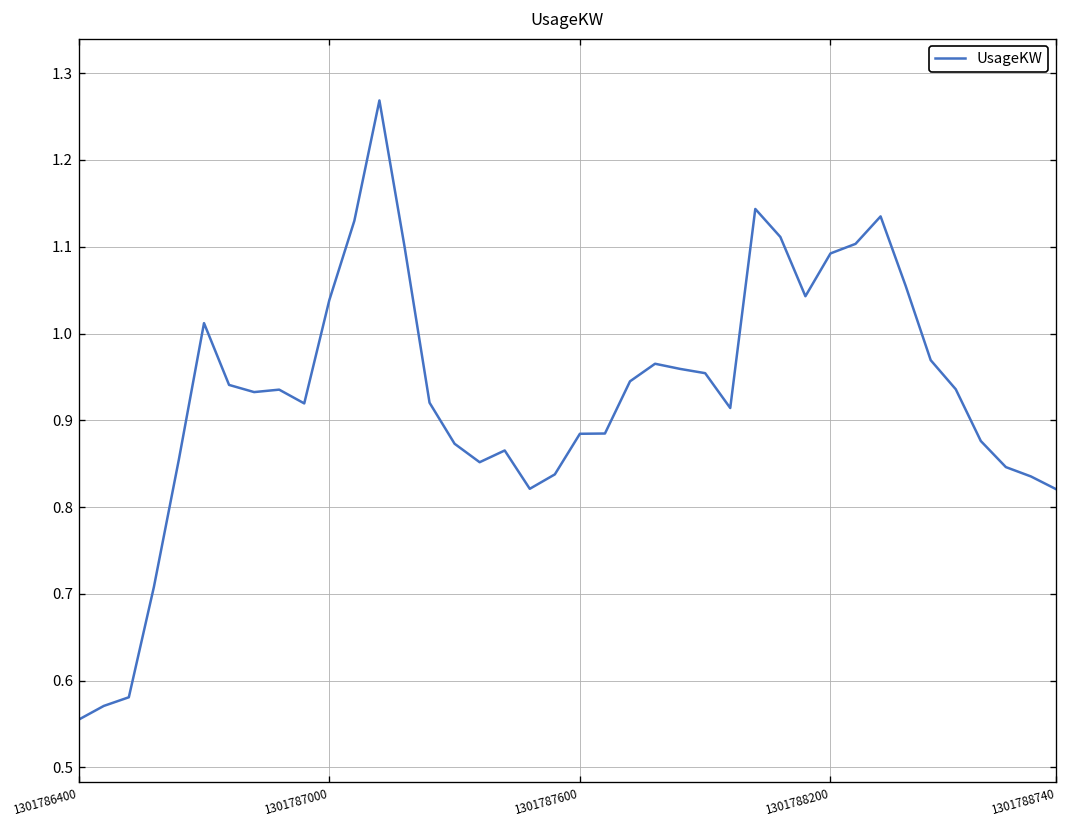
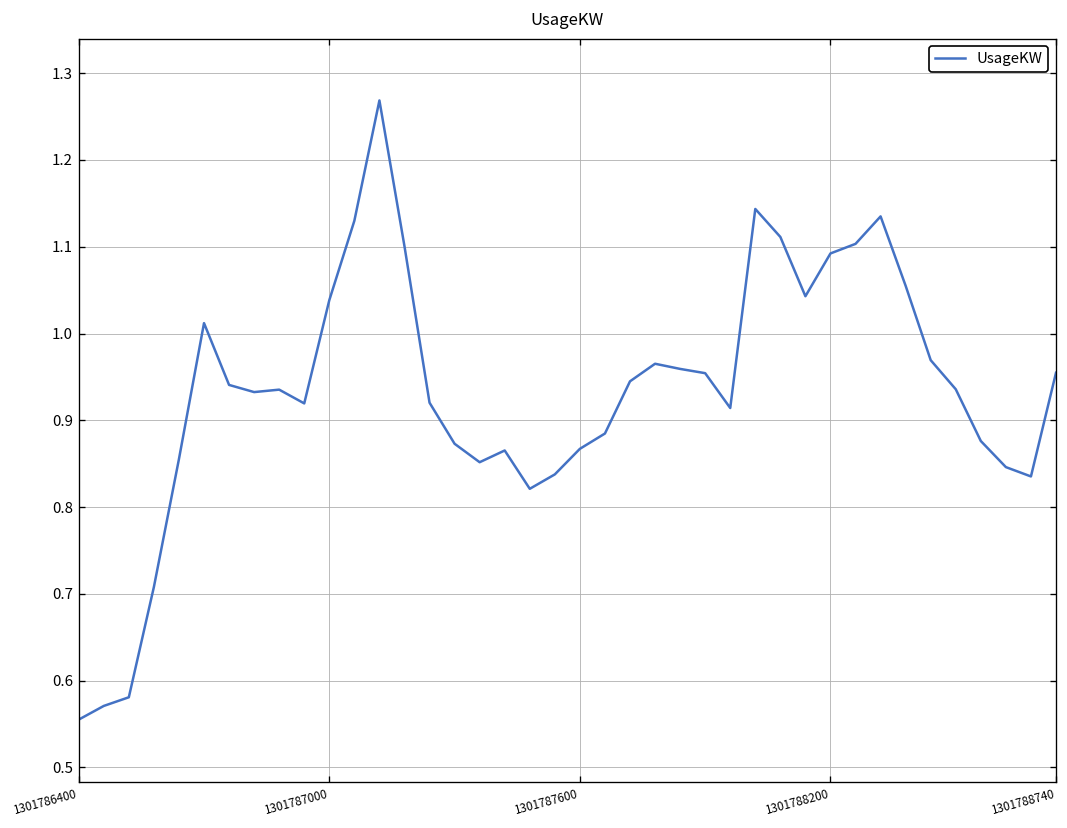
1301787600: 0.88 -> 0.87
1301788740: 0.82 -> 0.95
